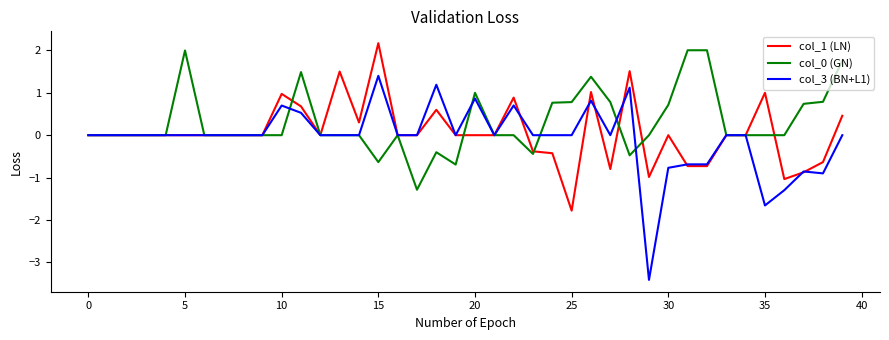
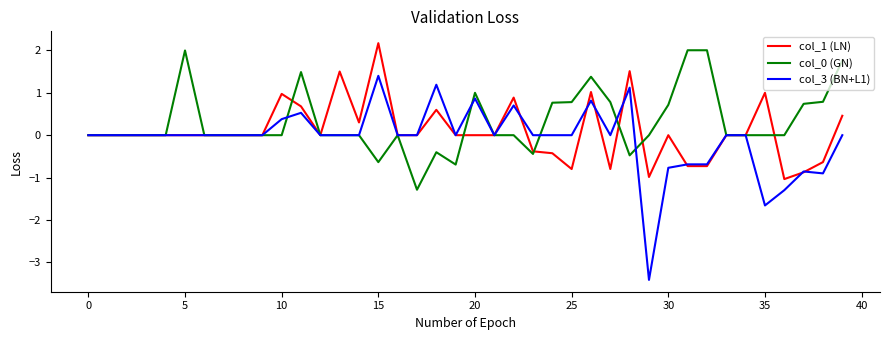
col_3 (BN+L1), 10: 0.7 -> 0.4
col_1 (LN), 25: -1.8 -> -0.8
